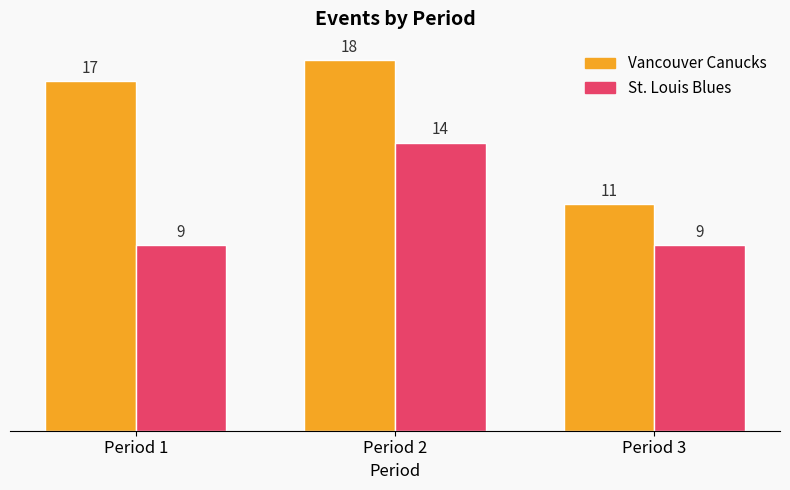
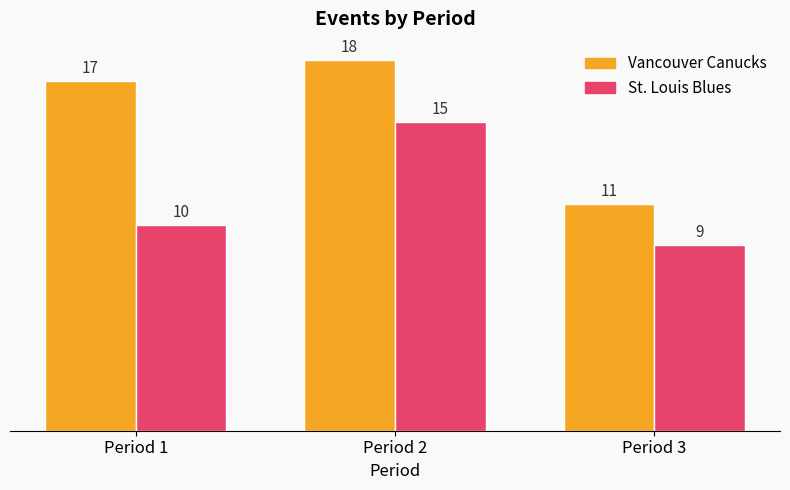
St. Louis Blues, Period 1: 9 -> 10
St. Louis Blues, Period 2: 14 -> 15
